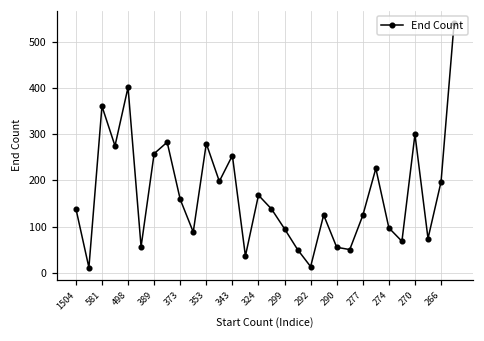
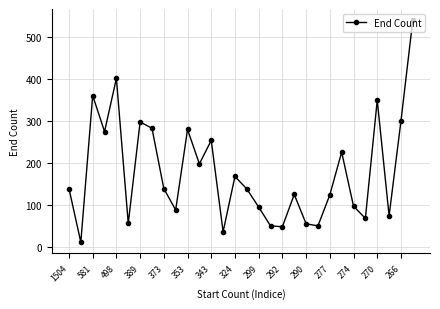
389: 260 -> 300
373: 160 -> 140
292: 10 -> 50
270: 300 -> 350
266: 200 -> 300
